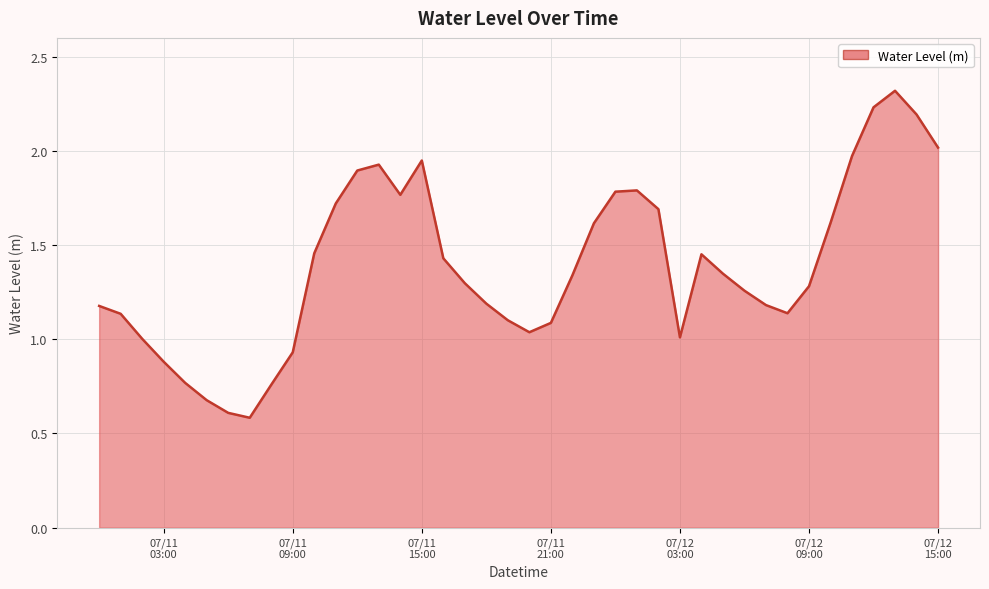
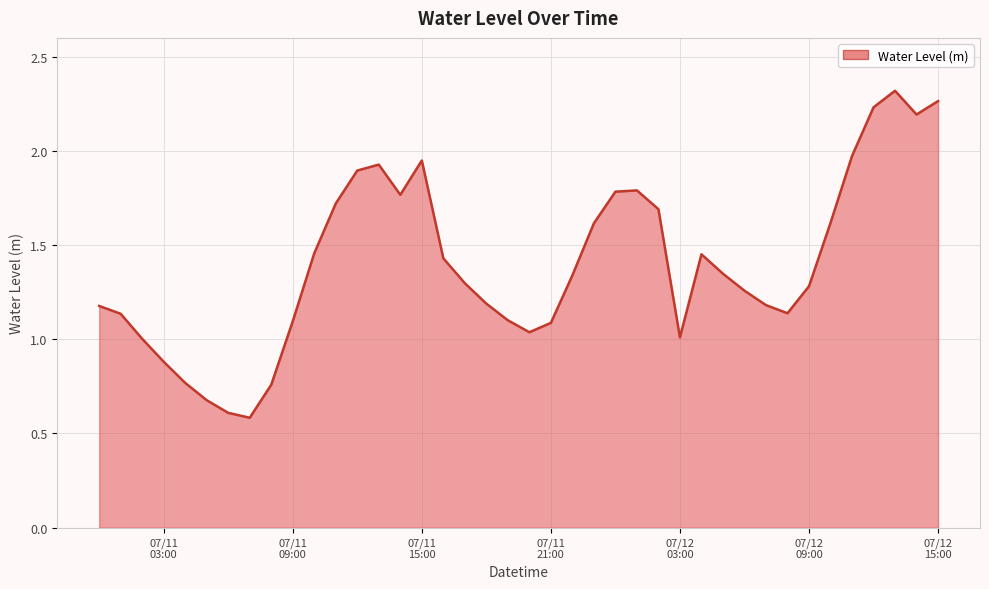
07/11 09:00: 0.93 -> 1.10
07/12 15:00: 2.02 -> 2.26
